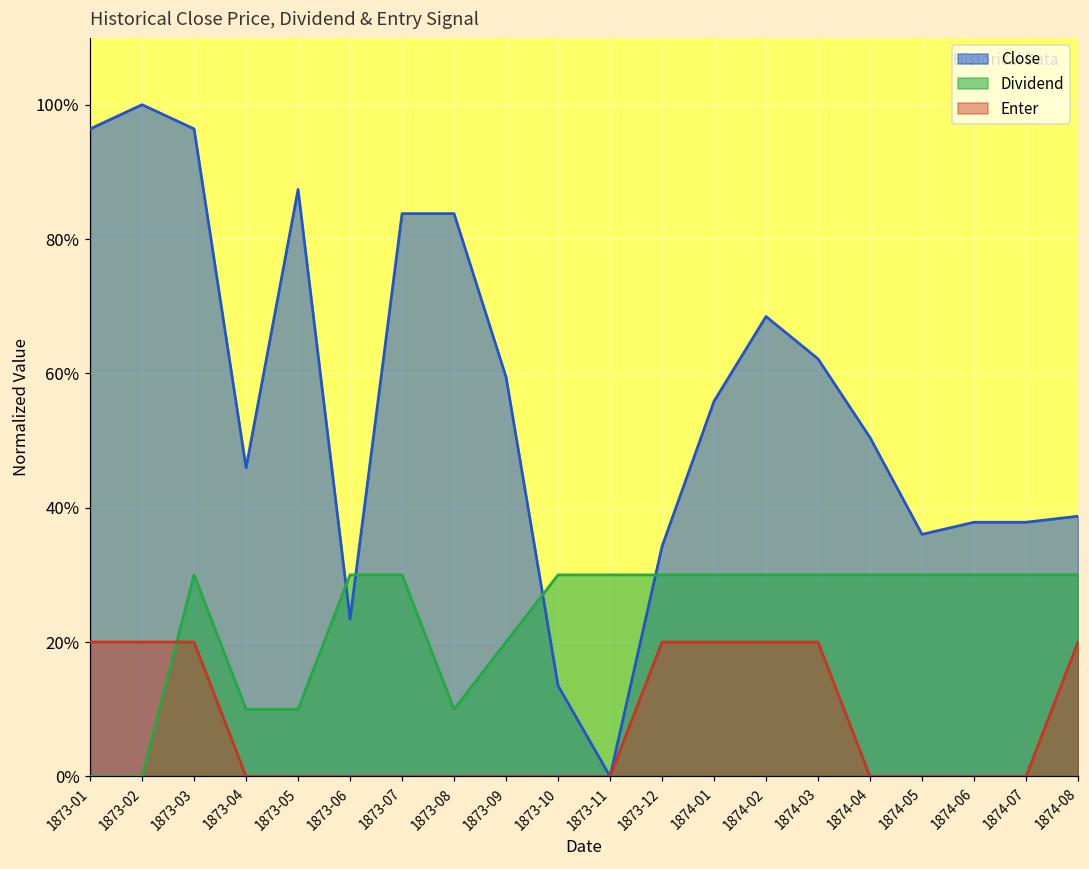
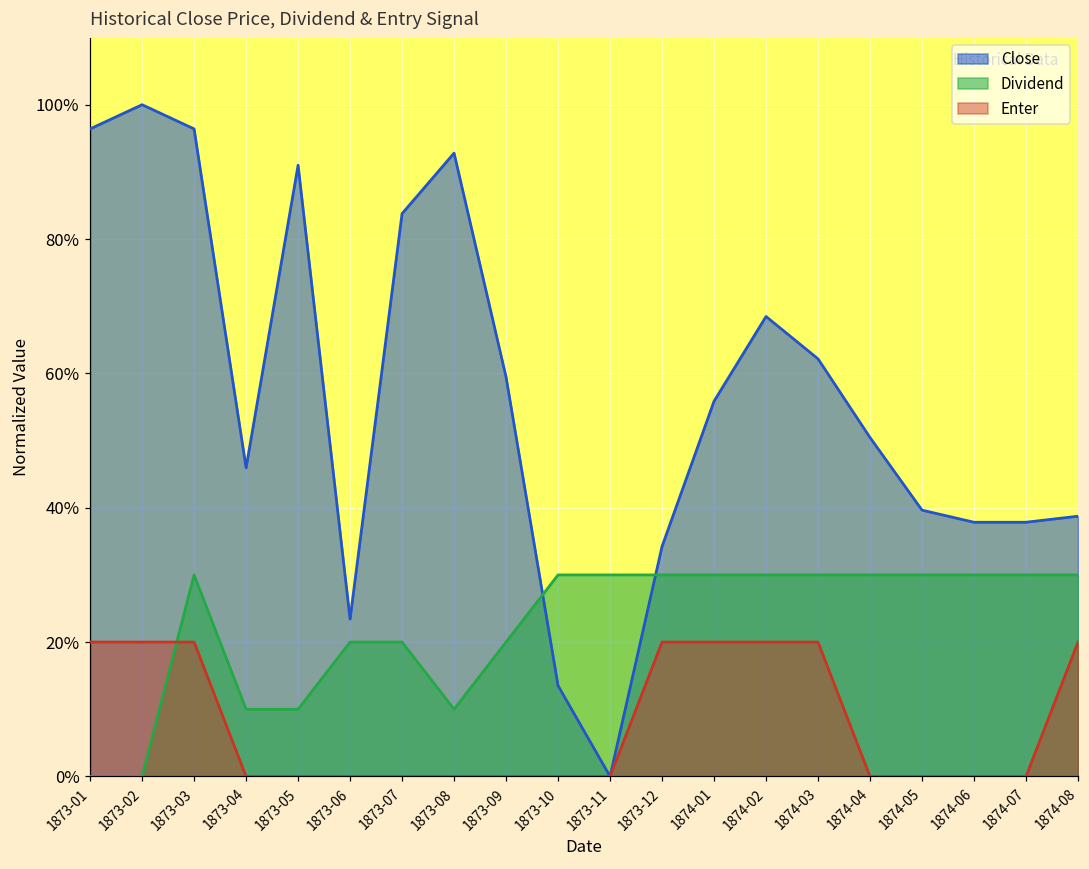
Close, 1873-05: 87% -> 91%
Dividend, 1873-06: 30% -> 20%
Dividend, 1873-07: 30% -> 20%
Close, 1873-08: 84% -> 93%
Close, 1874-05: 36% -> 40%
